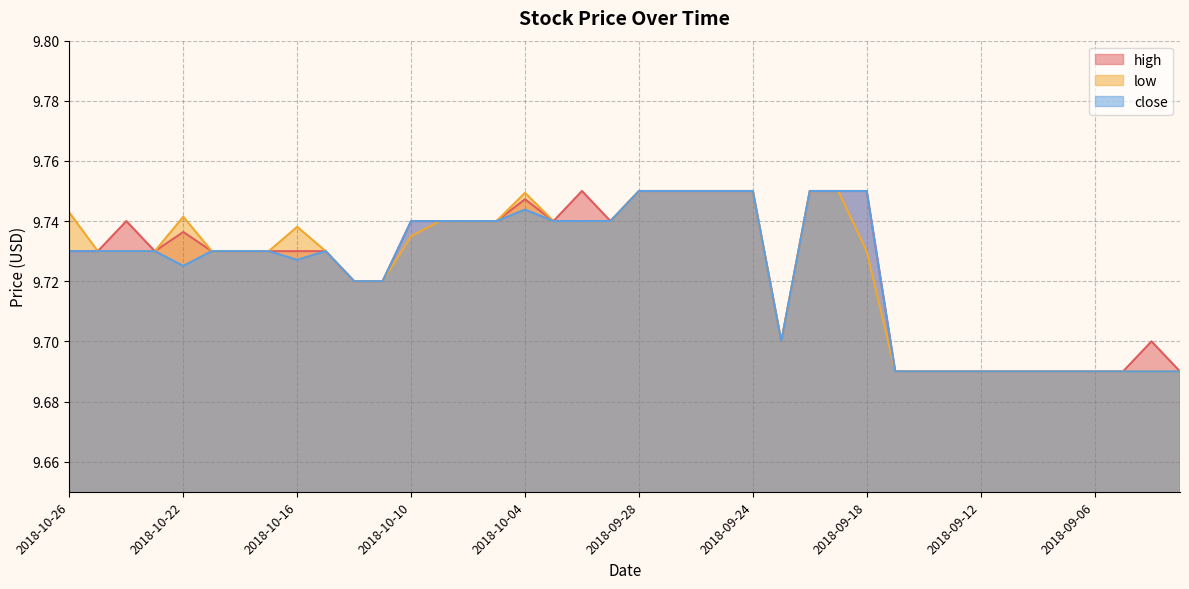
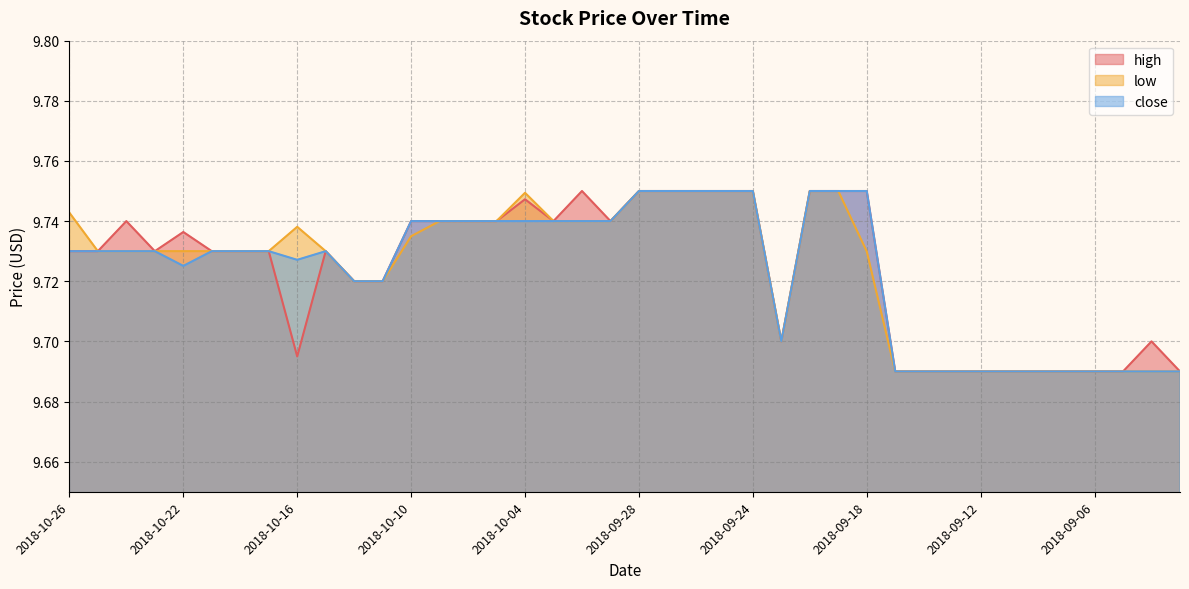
low, 2018-10-22: 9.741 -> 9.730
high, 2018-10-16: 9.730 -> 9.695
close, 2018-10-04: 9.744 -> 9.740
